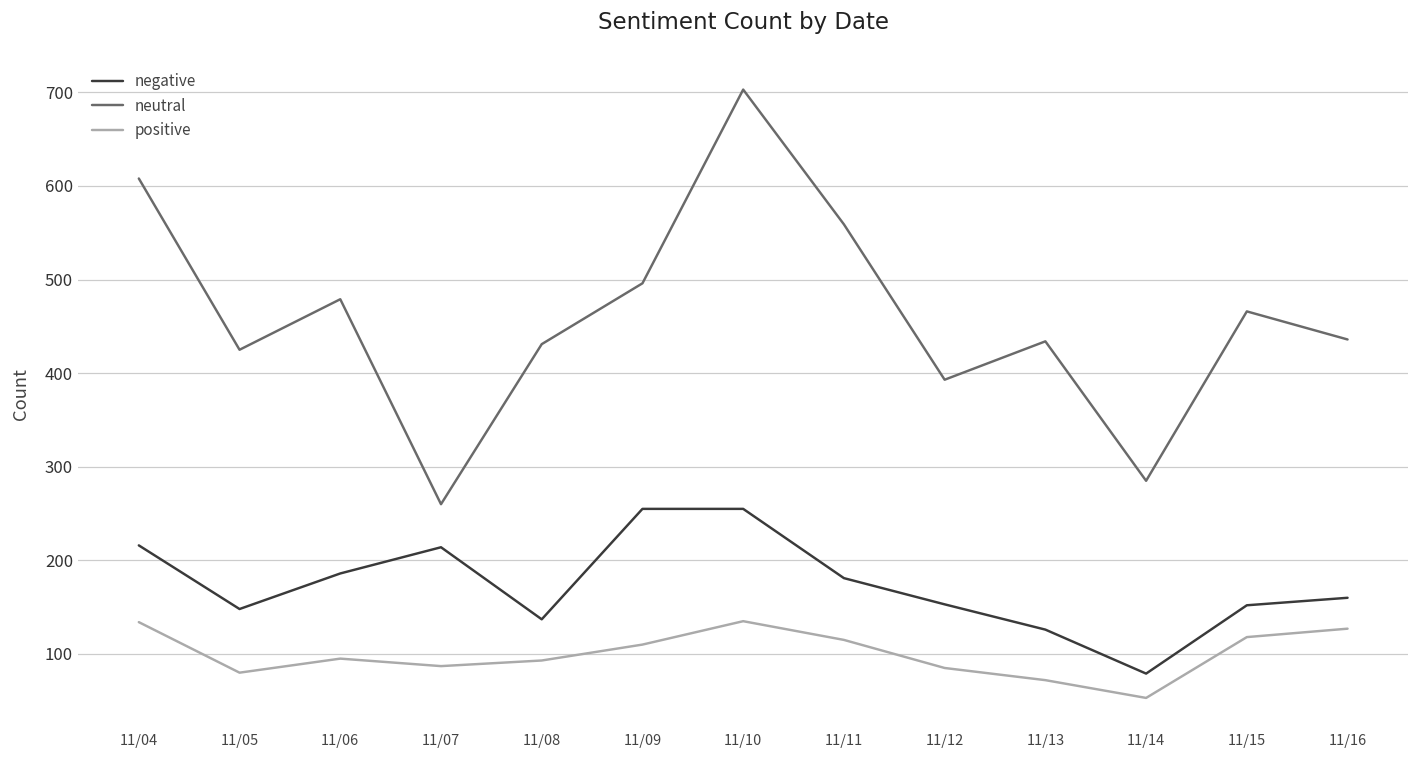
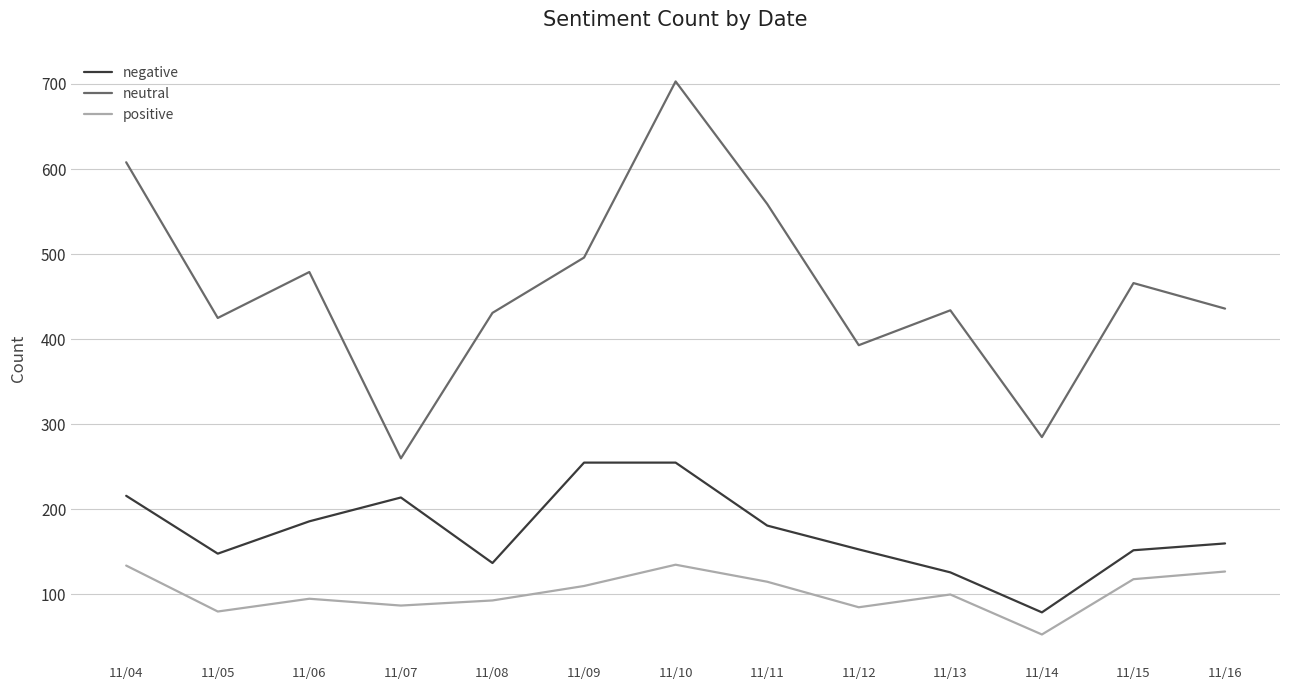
positive, 11/13: 70 -> 100
